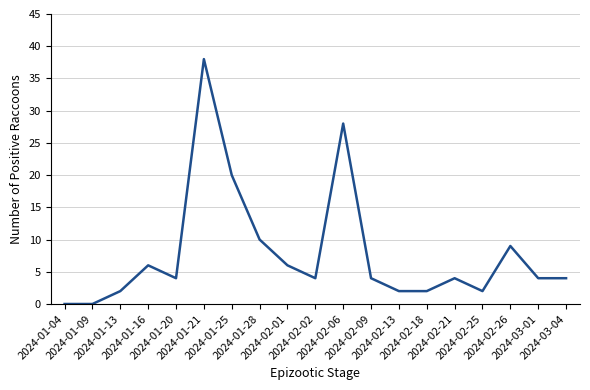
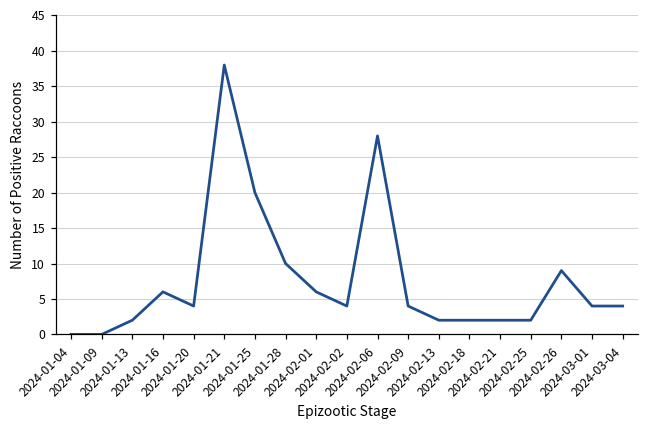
2024-02-21: 4 -> 2
